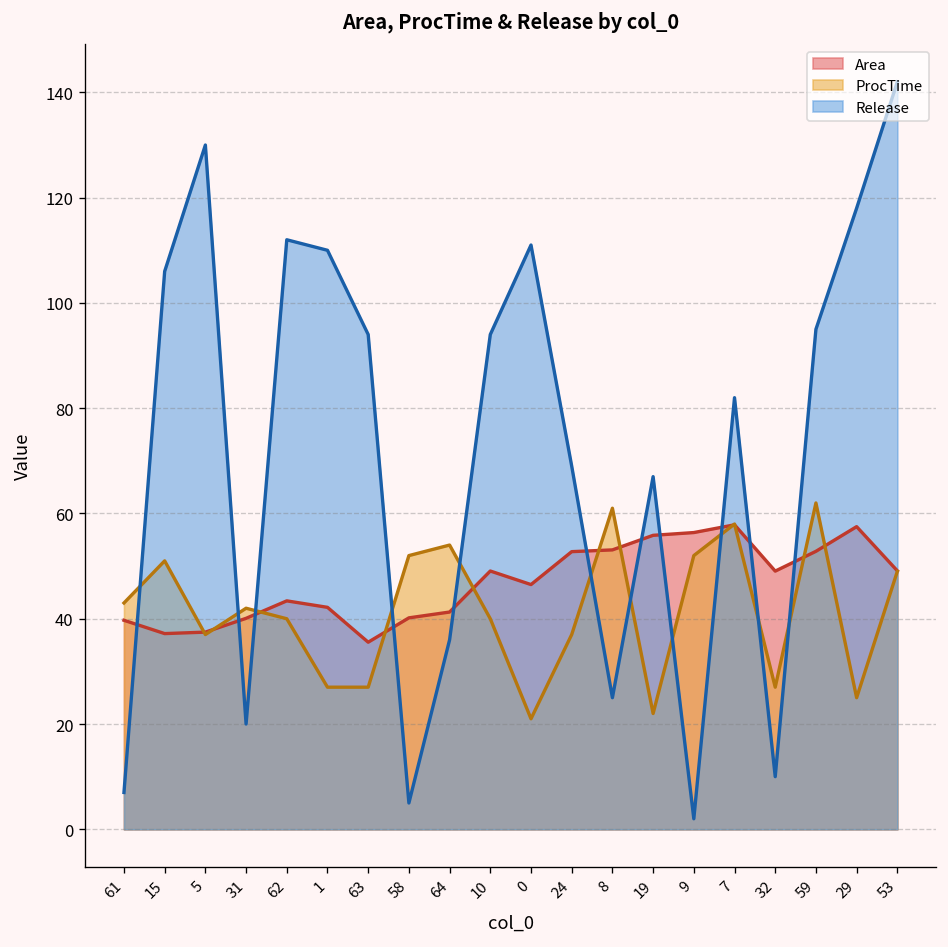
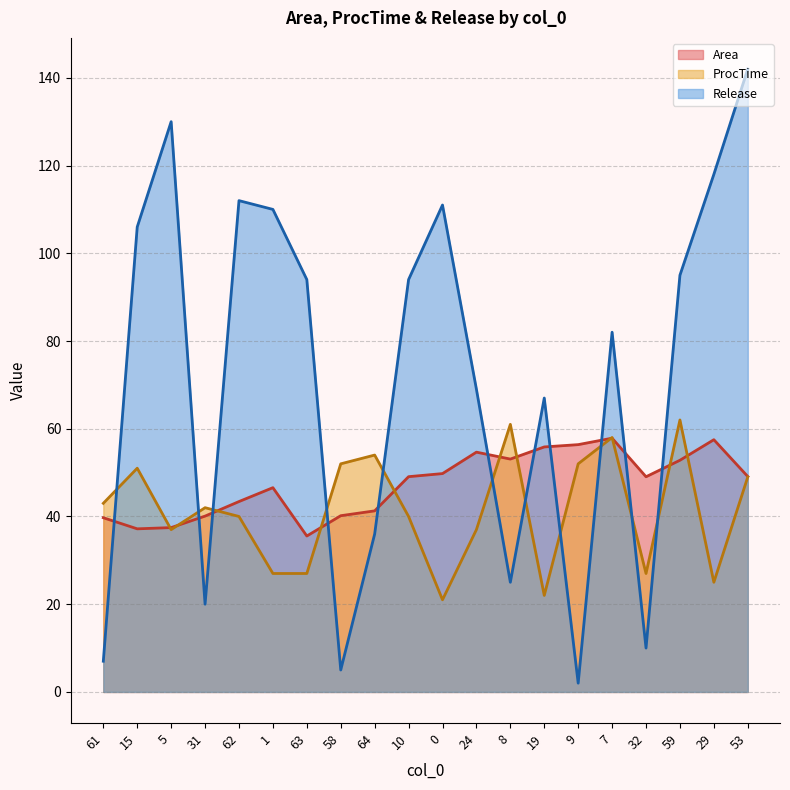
Area, 1: 42 -> 47
Area, 0: 46 -> 50
Area, 24: 53 -> 55
